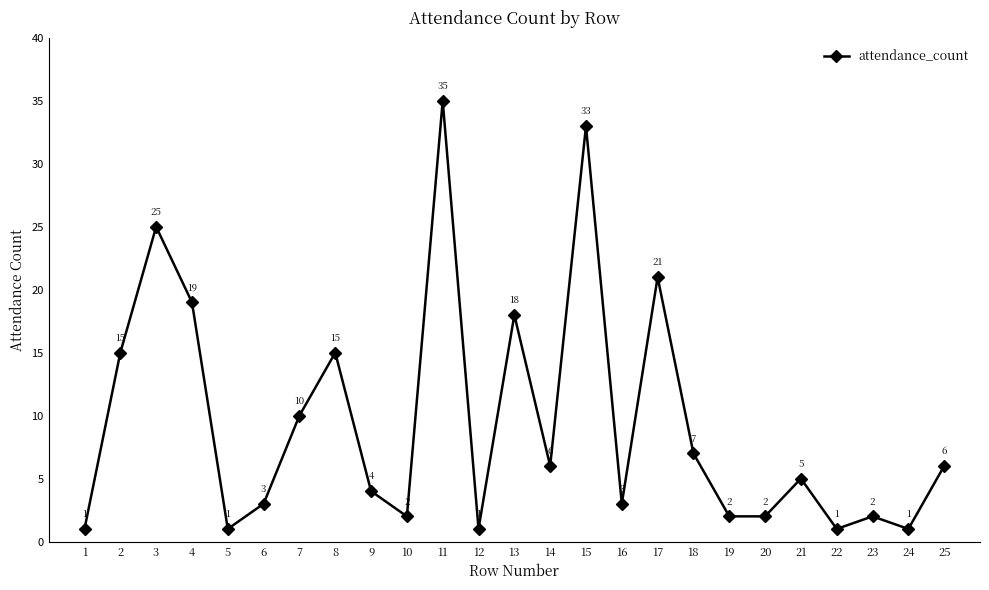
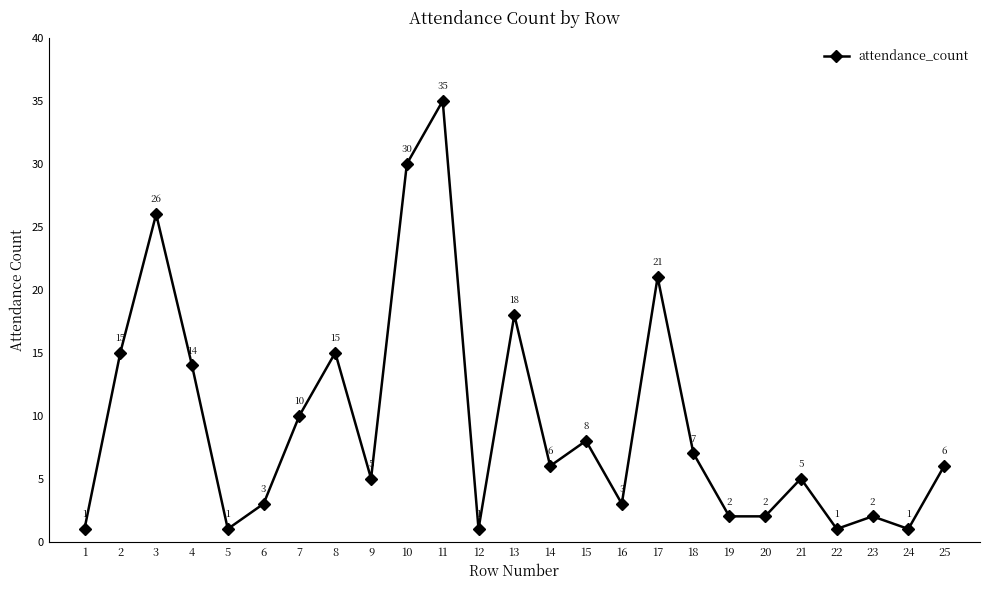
3: 25 -> 26
4: 19 -> 14
9: 4 -> 5
10: 2 -> 30
15: 33 -> 8
